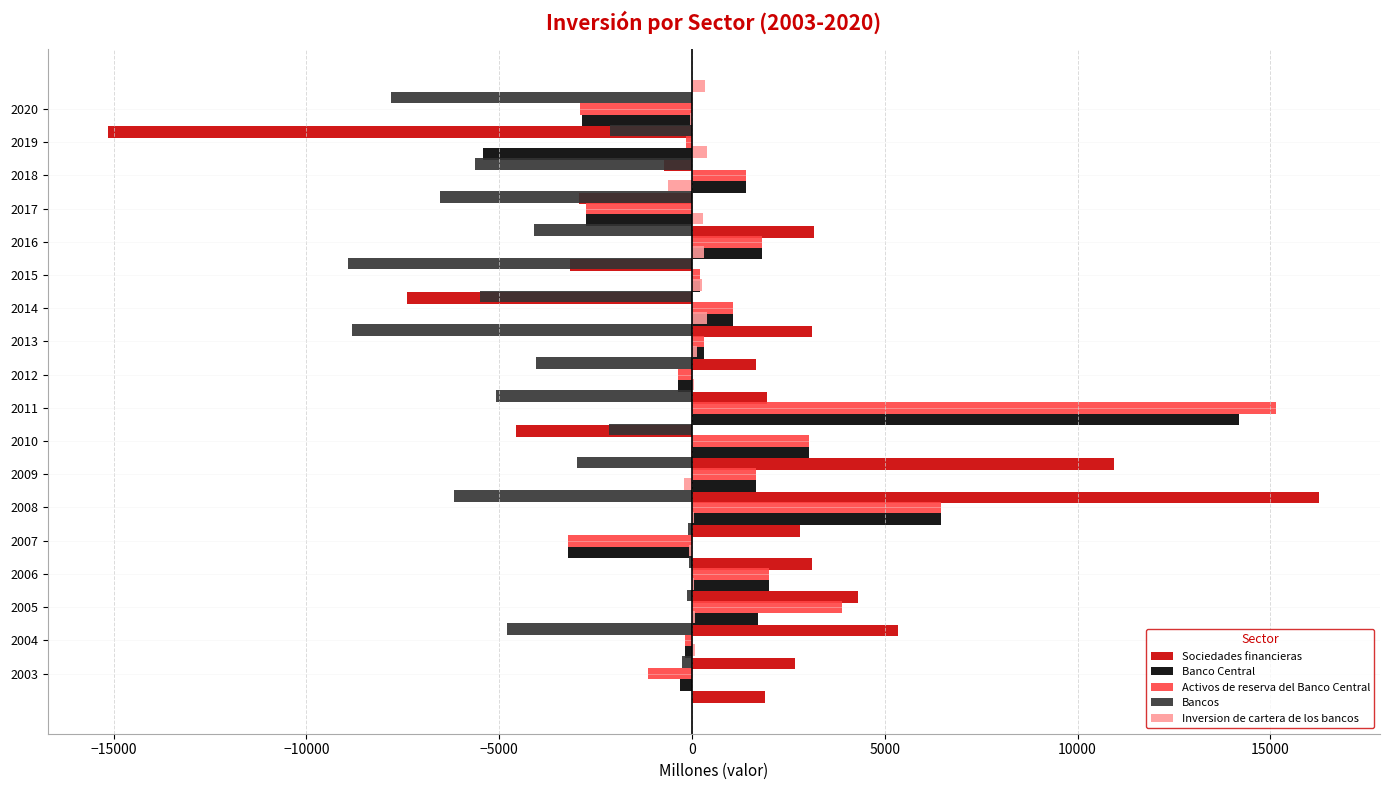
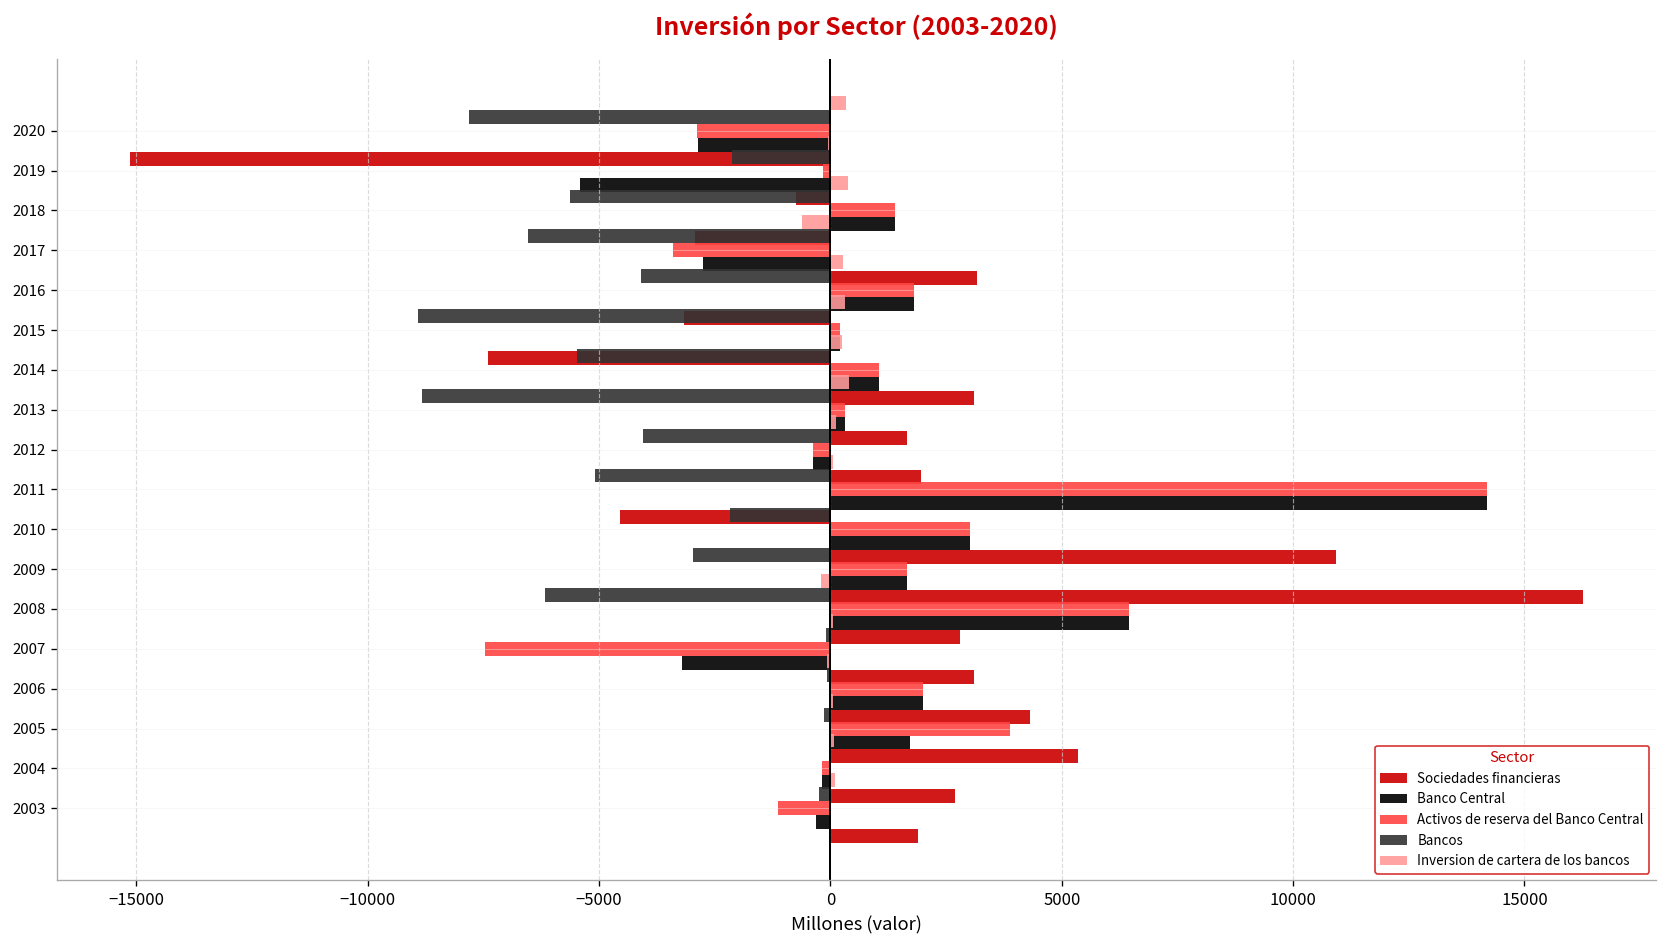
Activos de reserva del Banco Central, 2017: -2800 -> -3400
Activos de reserva del Banco Central, 2011: 15200 -> 14200
Activos de reserva del Banco Central, 2007: -3200 -> -7500
Bancos, 2004: -4800 -> 0
